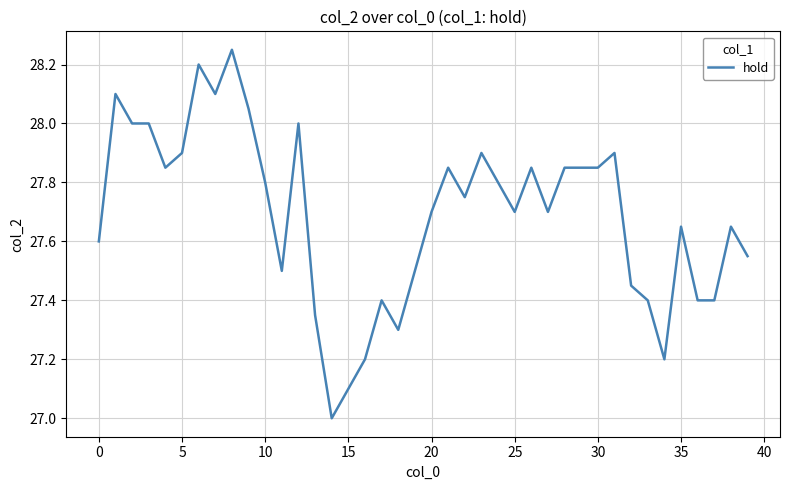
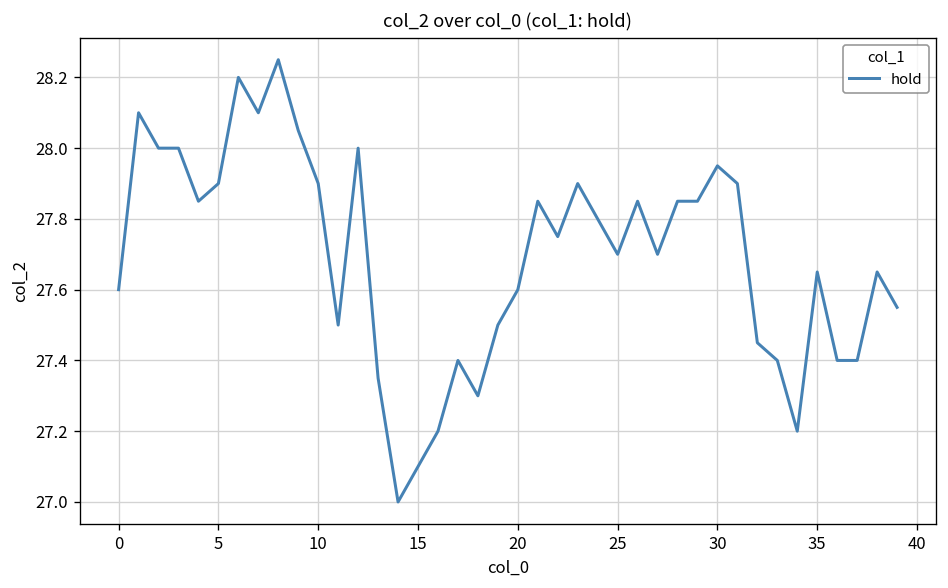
10: 27.8 -> 27.9
20: 27.7 -> 27.6
30: 27.85 -> 27.95
